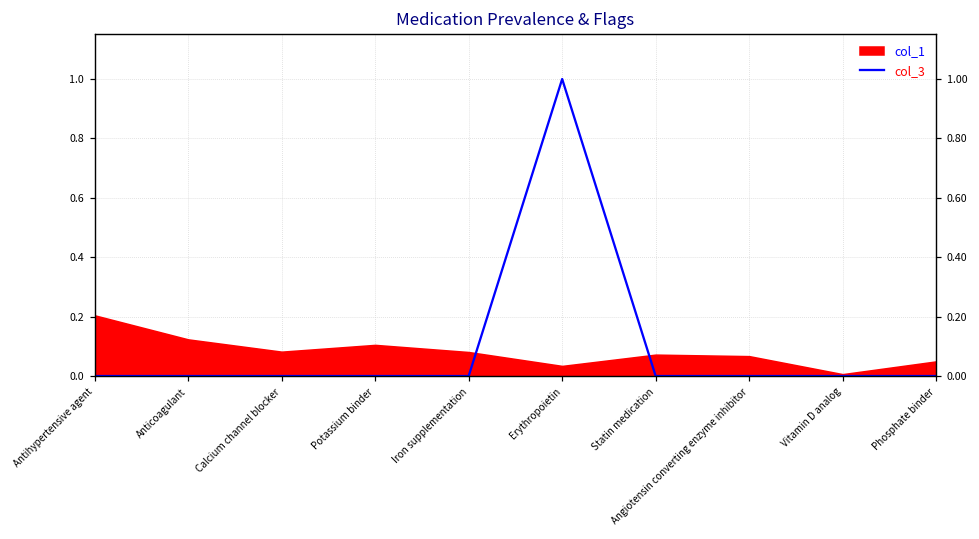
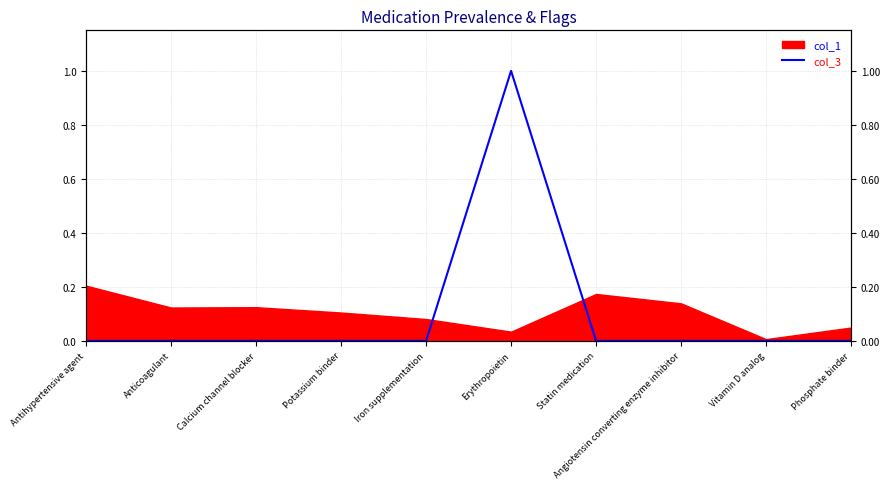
col_1, Calcium channel blocker: 0.08 -> 0.12
col_1, Statin medication: 0.07 -> 0.17
col_1, Angiotensin converting enzyme inhibitor: 0.07 -> 0.14
